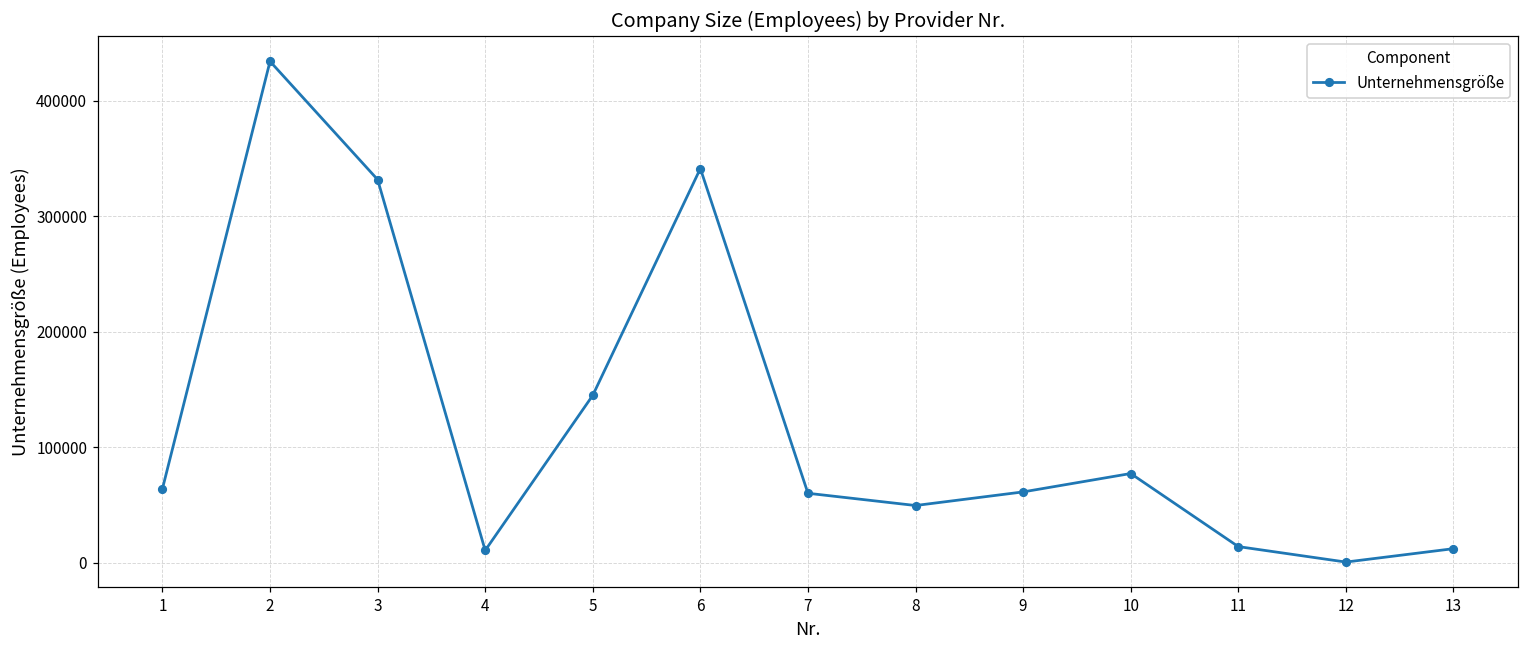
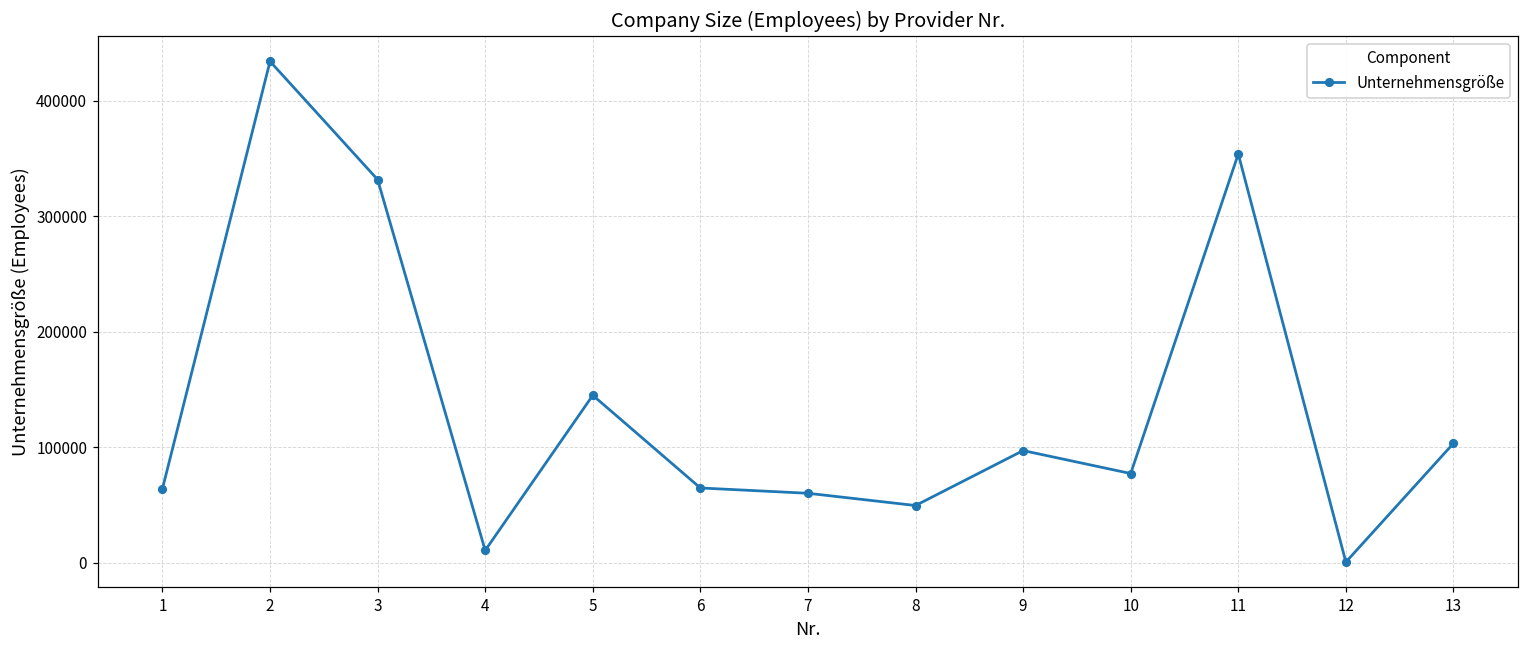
6: 341000 -> 65000
9: 61000 -> 97000
11: 14000 -> 354000
13: 12000 -> 103000
